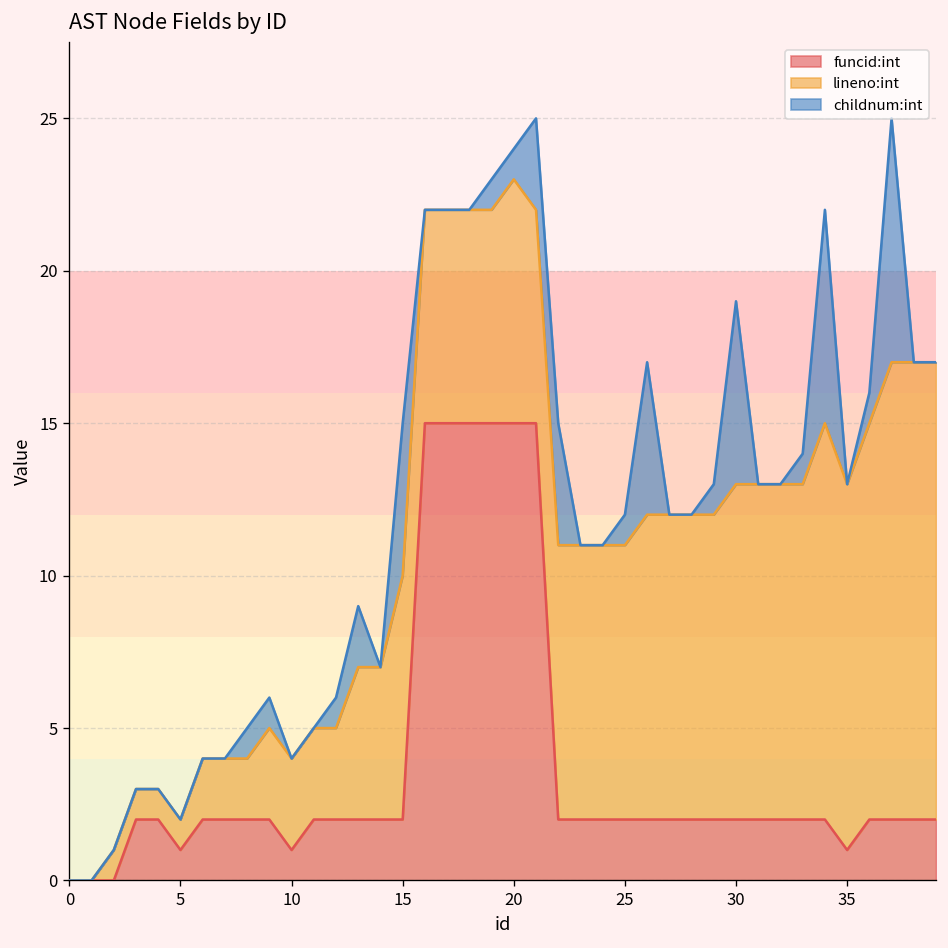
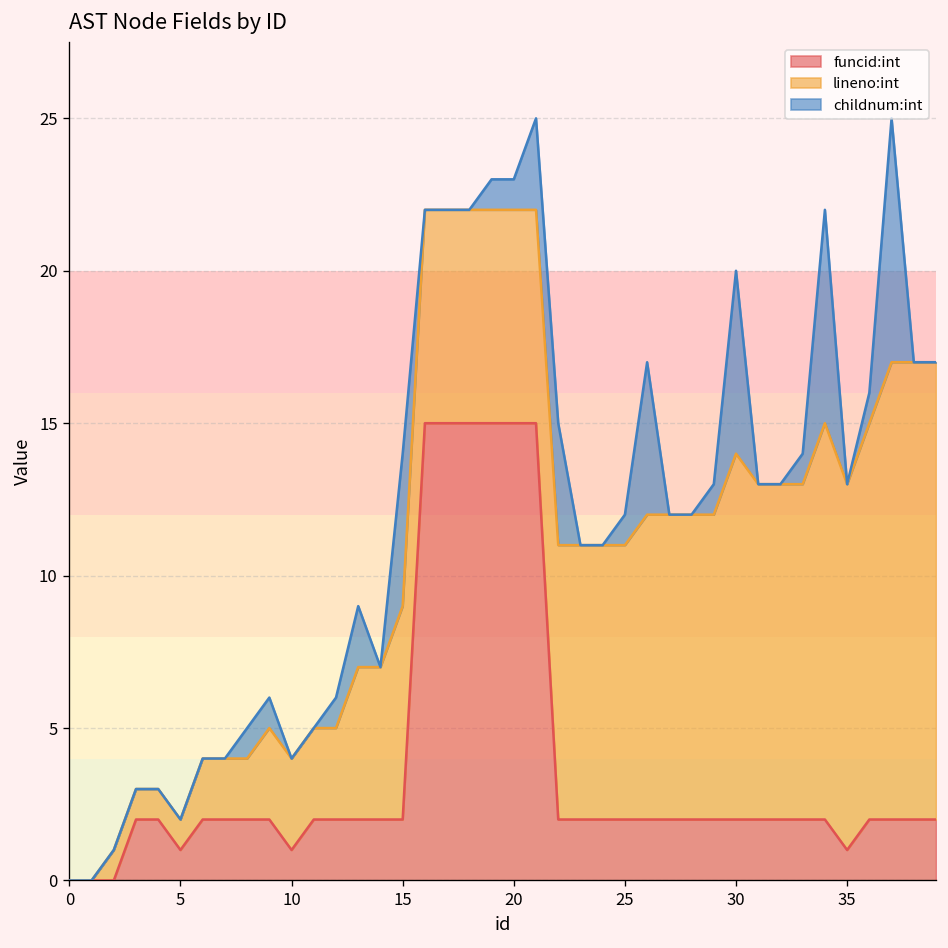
lineno:int, 15: 8 -> 7
lineno:int, 20: 8 -> 7
lineno:int, 30: 11 -> 12
